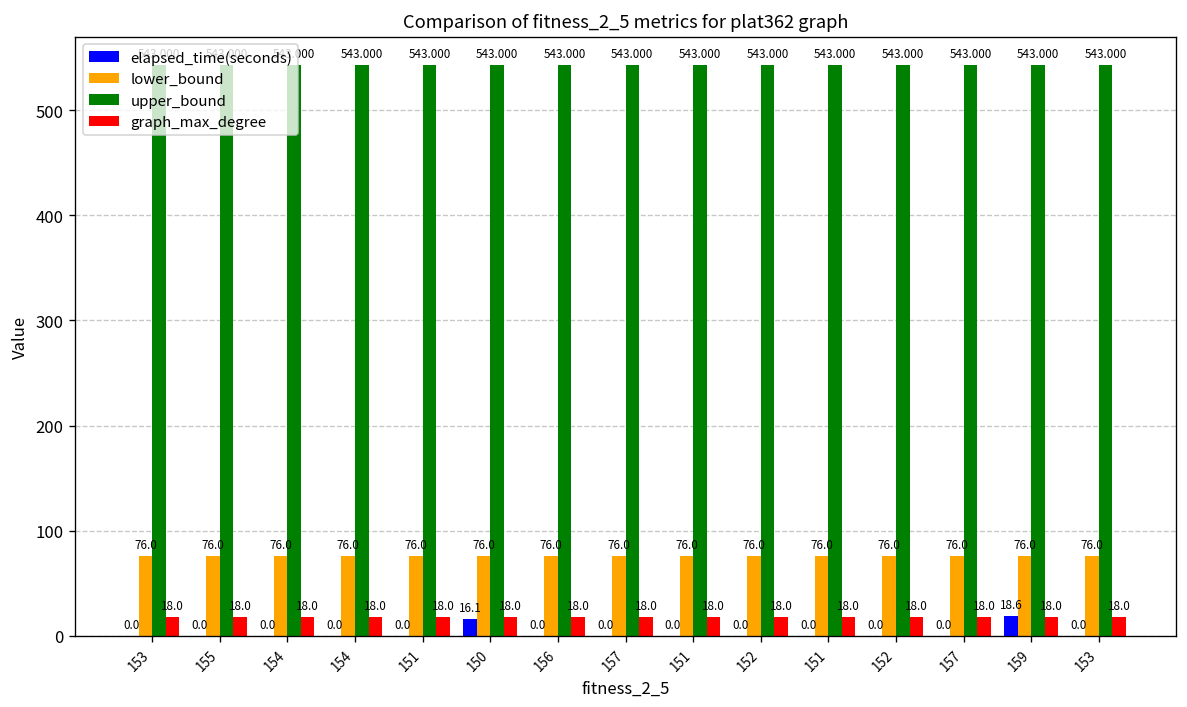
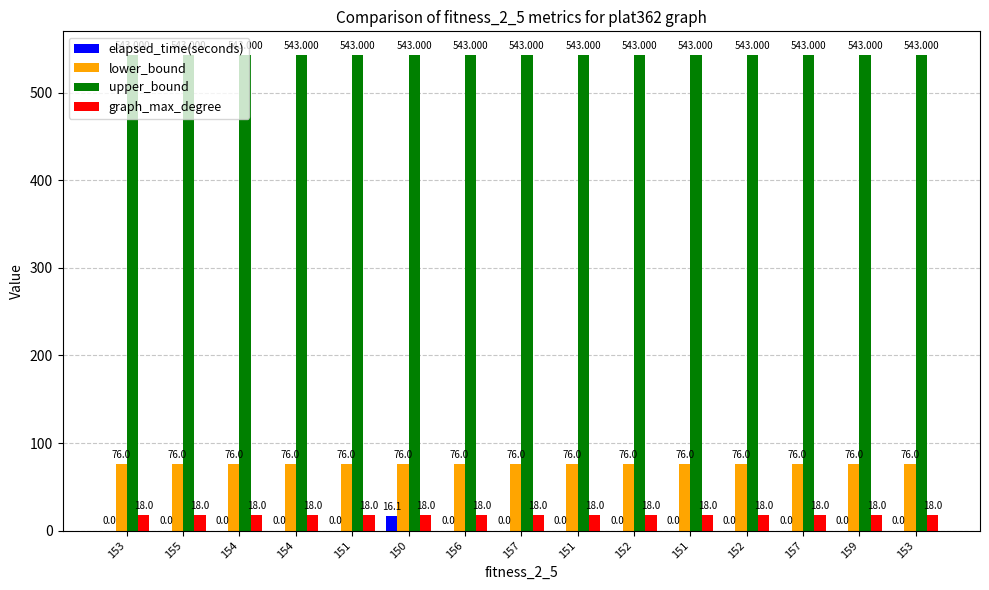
elapsed_time(seconds), 159: 18.6 -> 0.0
